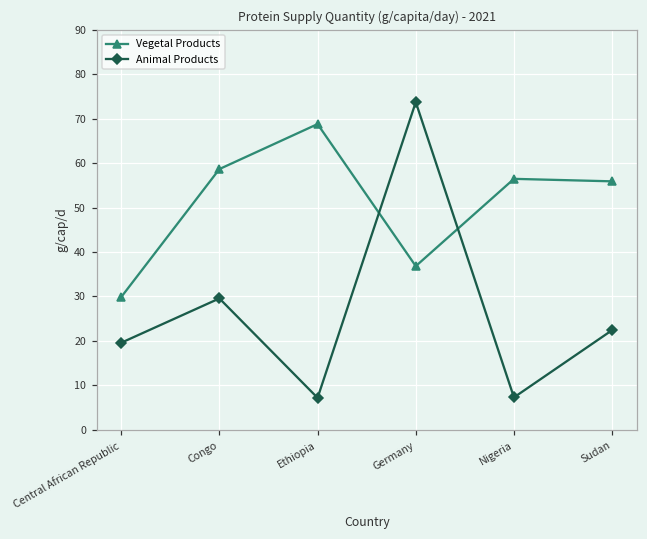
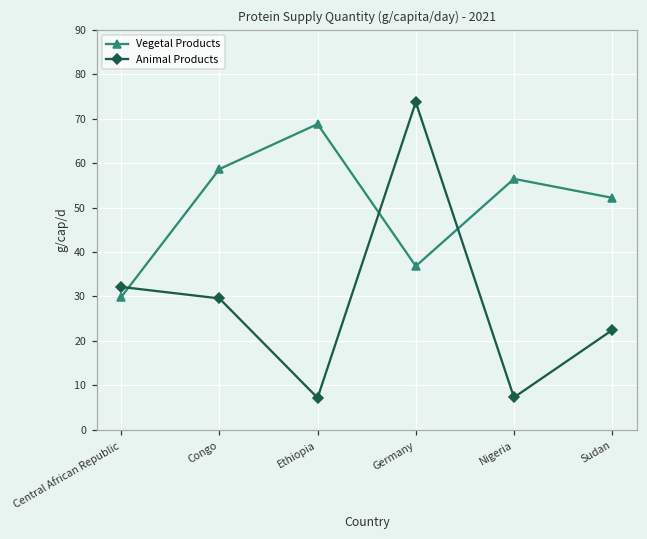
Animal Products, Central African Republic: 20 -> 32
Vegetal Products, Sudan: 56 -> 52
